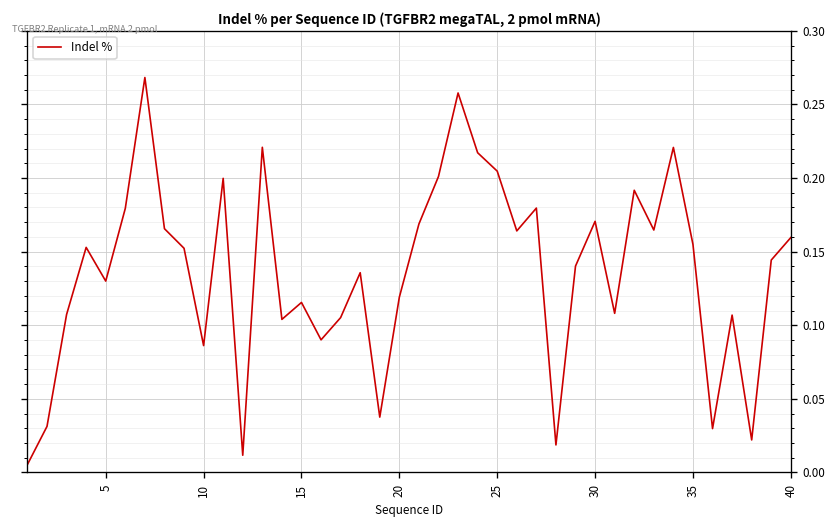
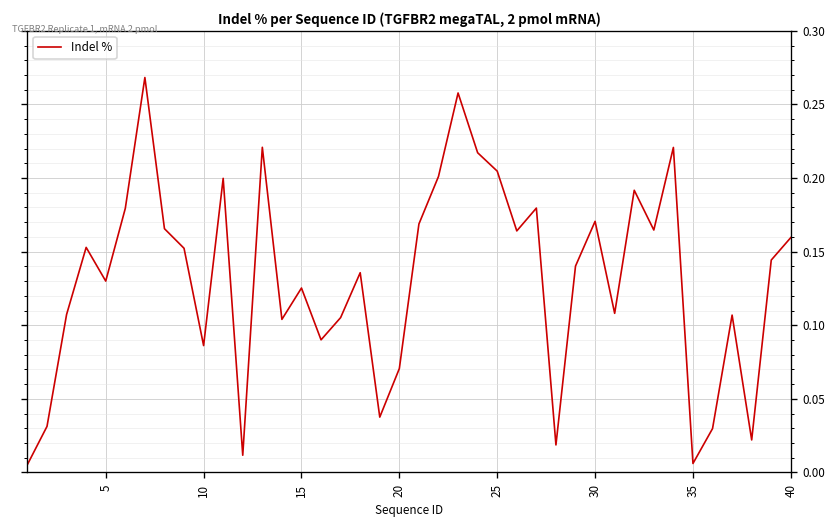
15: 0.116 -> 0.125
20: 0.119 -> 0.071
35: 0.155 -> 0.006
